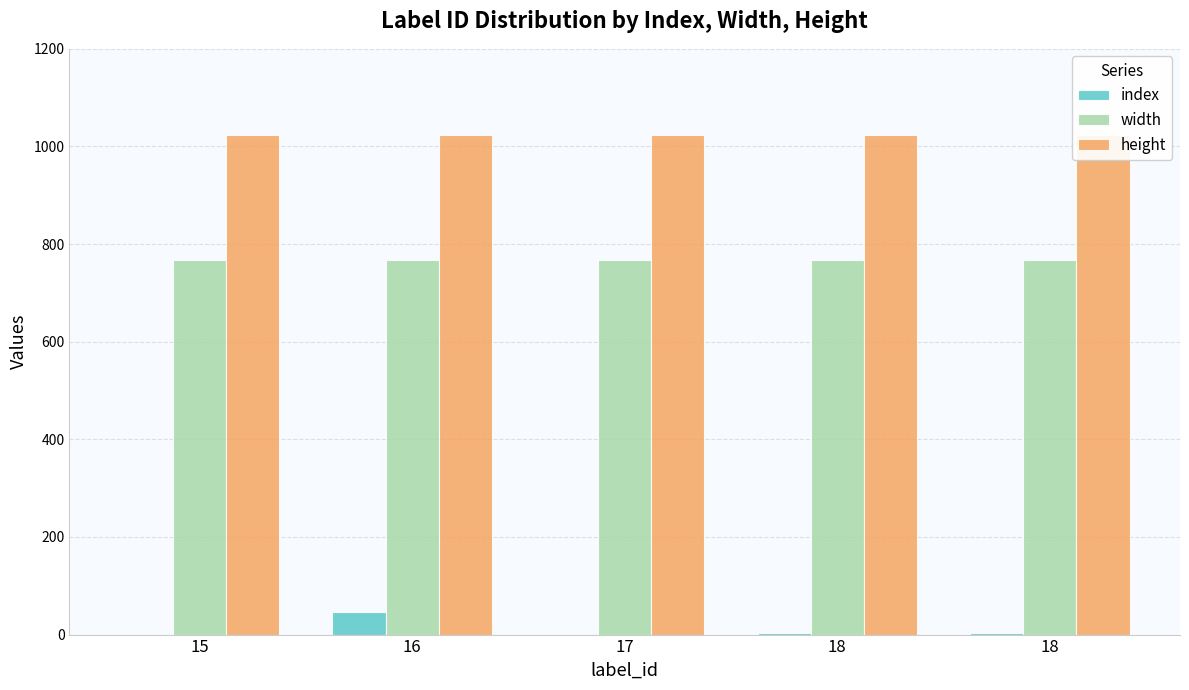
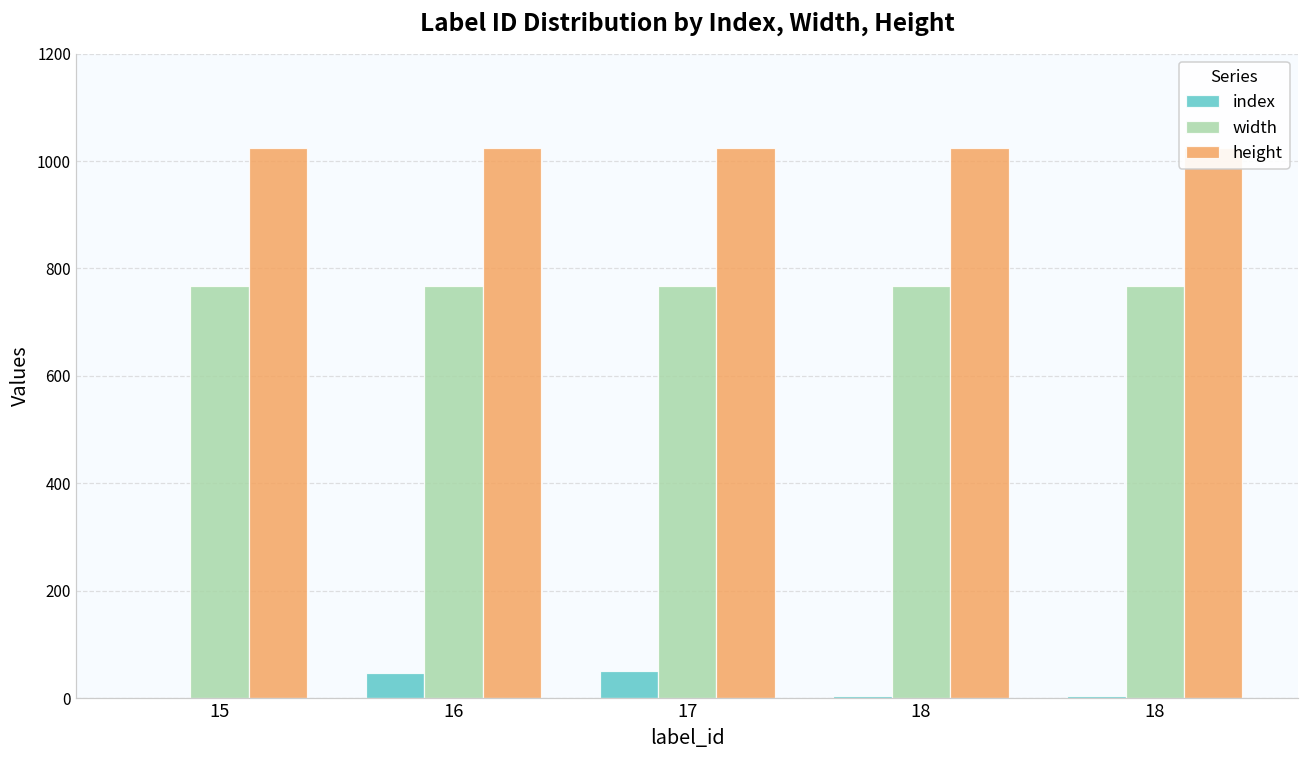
index, 17: 0 -> 50
